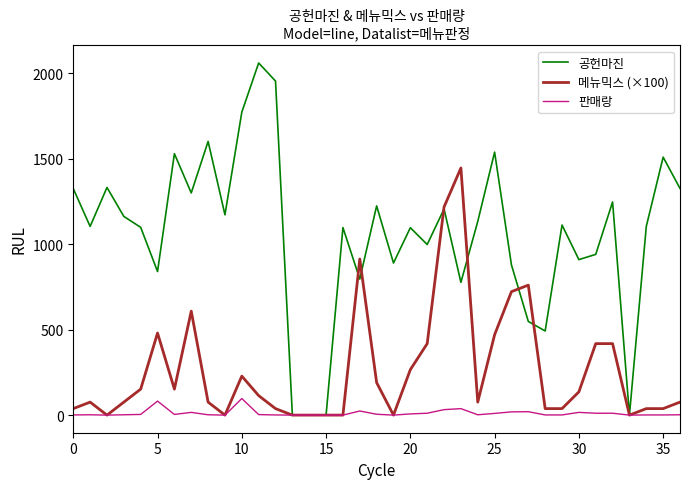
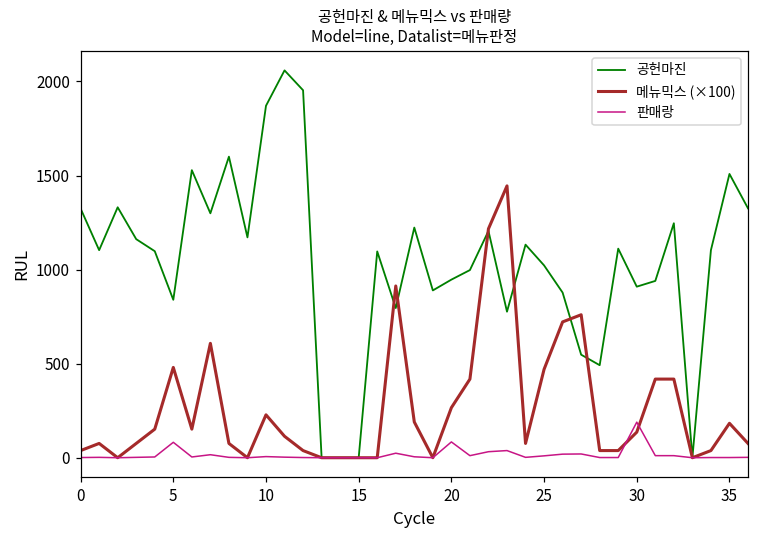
공헌마진, 10: 1770 -> 1870
판매랑, 10: 100 -> 10
공헌마진, 20: 1100 -> 950
판매랑, 20: 10 -> 80
공헌마진, 25: 1540 -> 1020
판매랑, 30: 20 -> 190
메뉴믹스 (×100), 35: 40 -> 180
